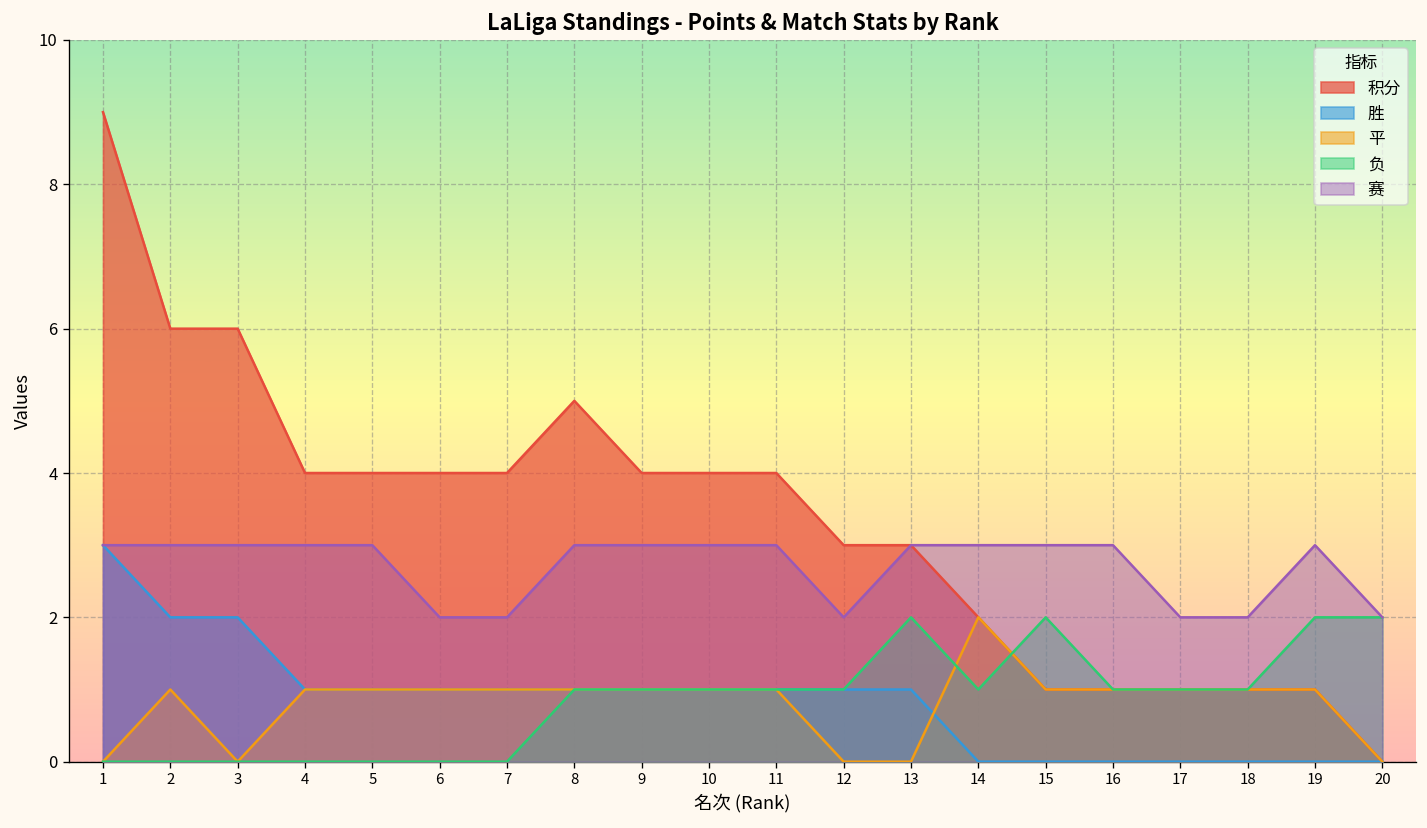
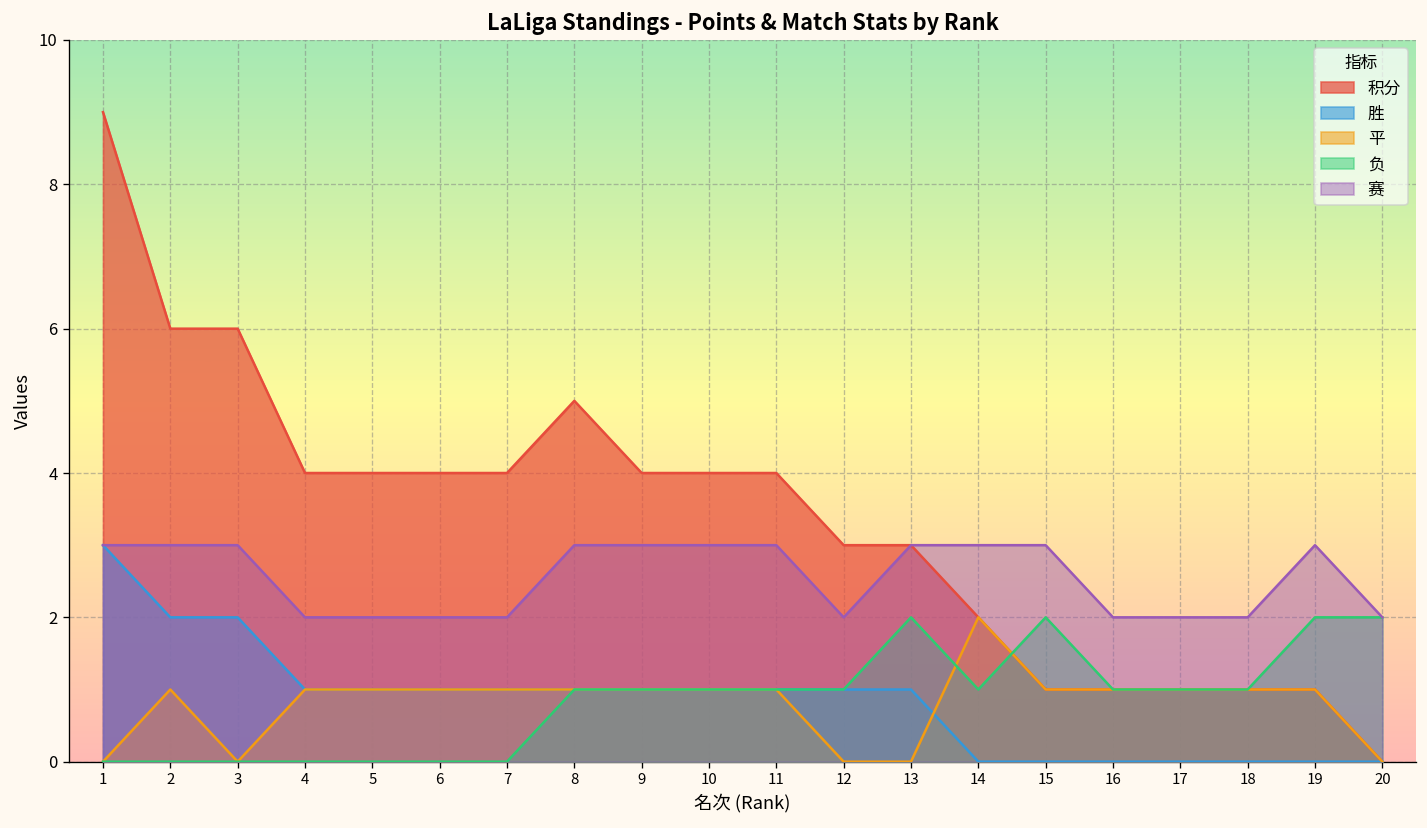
赛, 4: 3 -> 2
赛, 5: 3 -> 2
赛, 16: 3 -> 2
